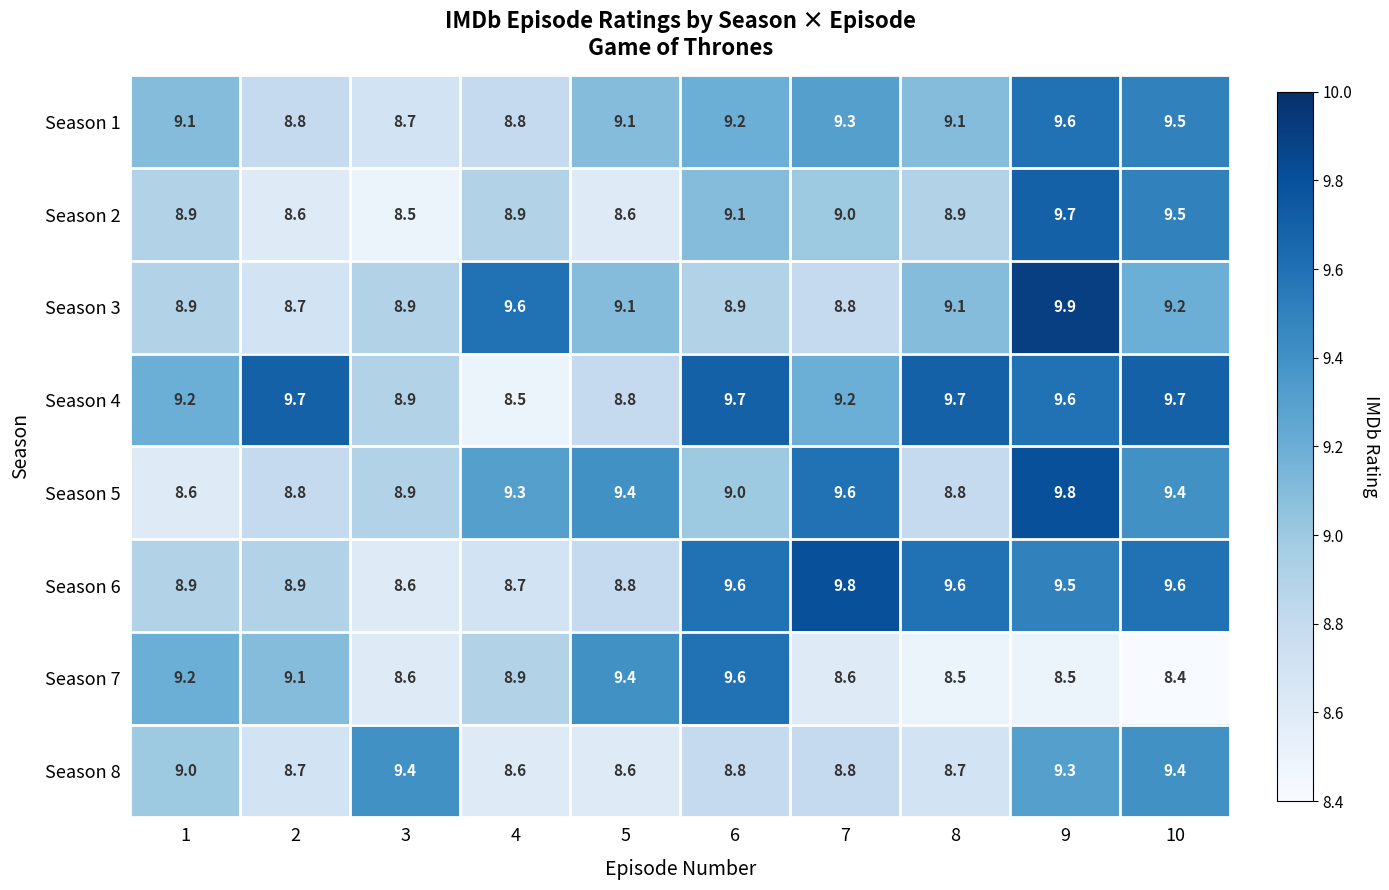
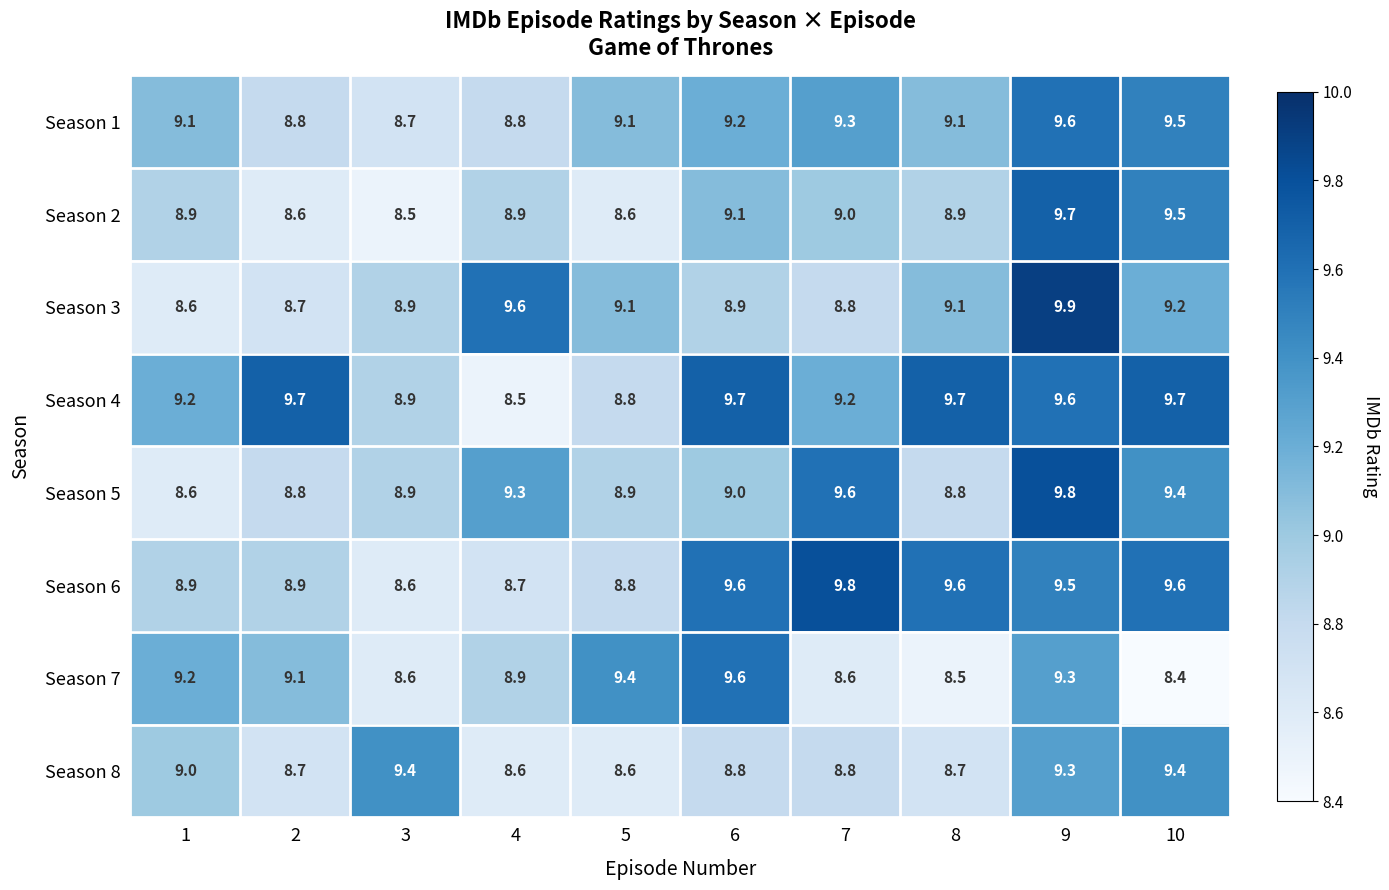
Season 3, 1: 8.9 -> 8.6
Season 5, 5: 9.4 -> 8.9
Season 7, 9: 8.5 -> 9.3
